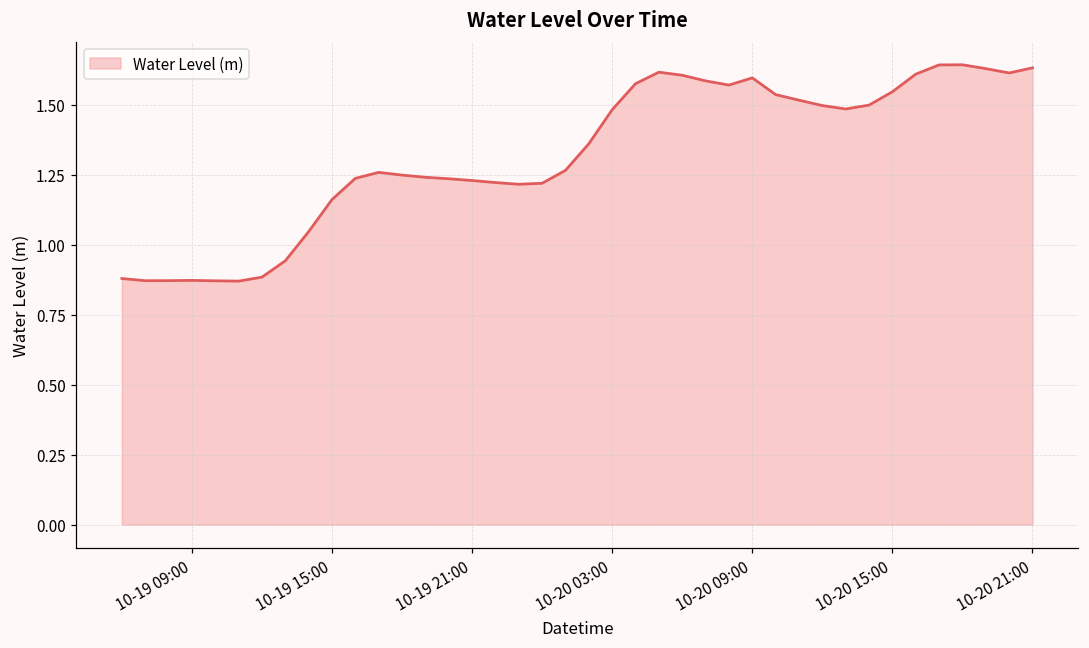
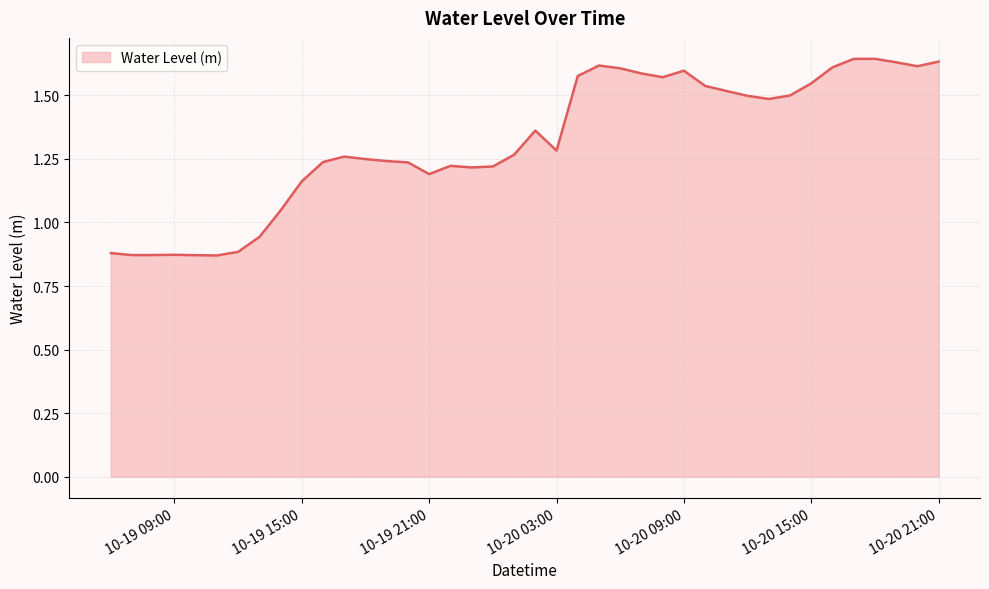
10-19 21:00: 1.23 -> 1.19
10-20 03:00: 1.48 -> 1.28
